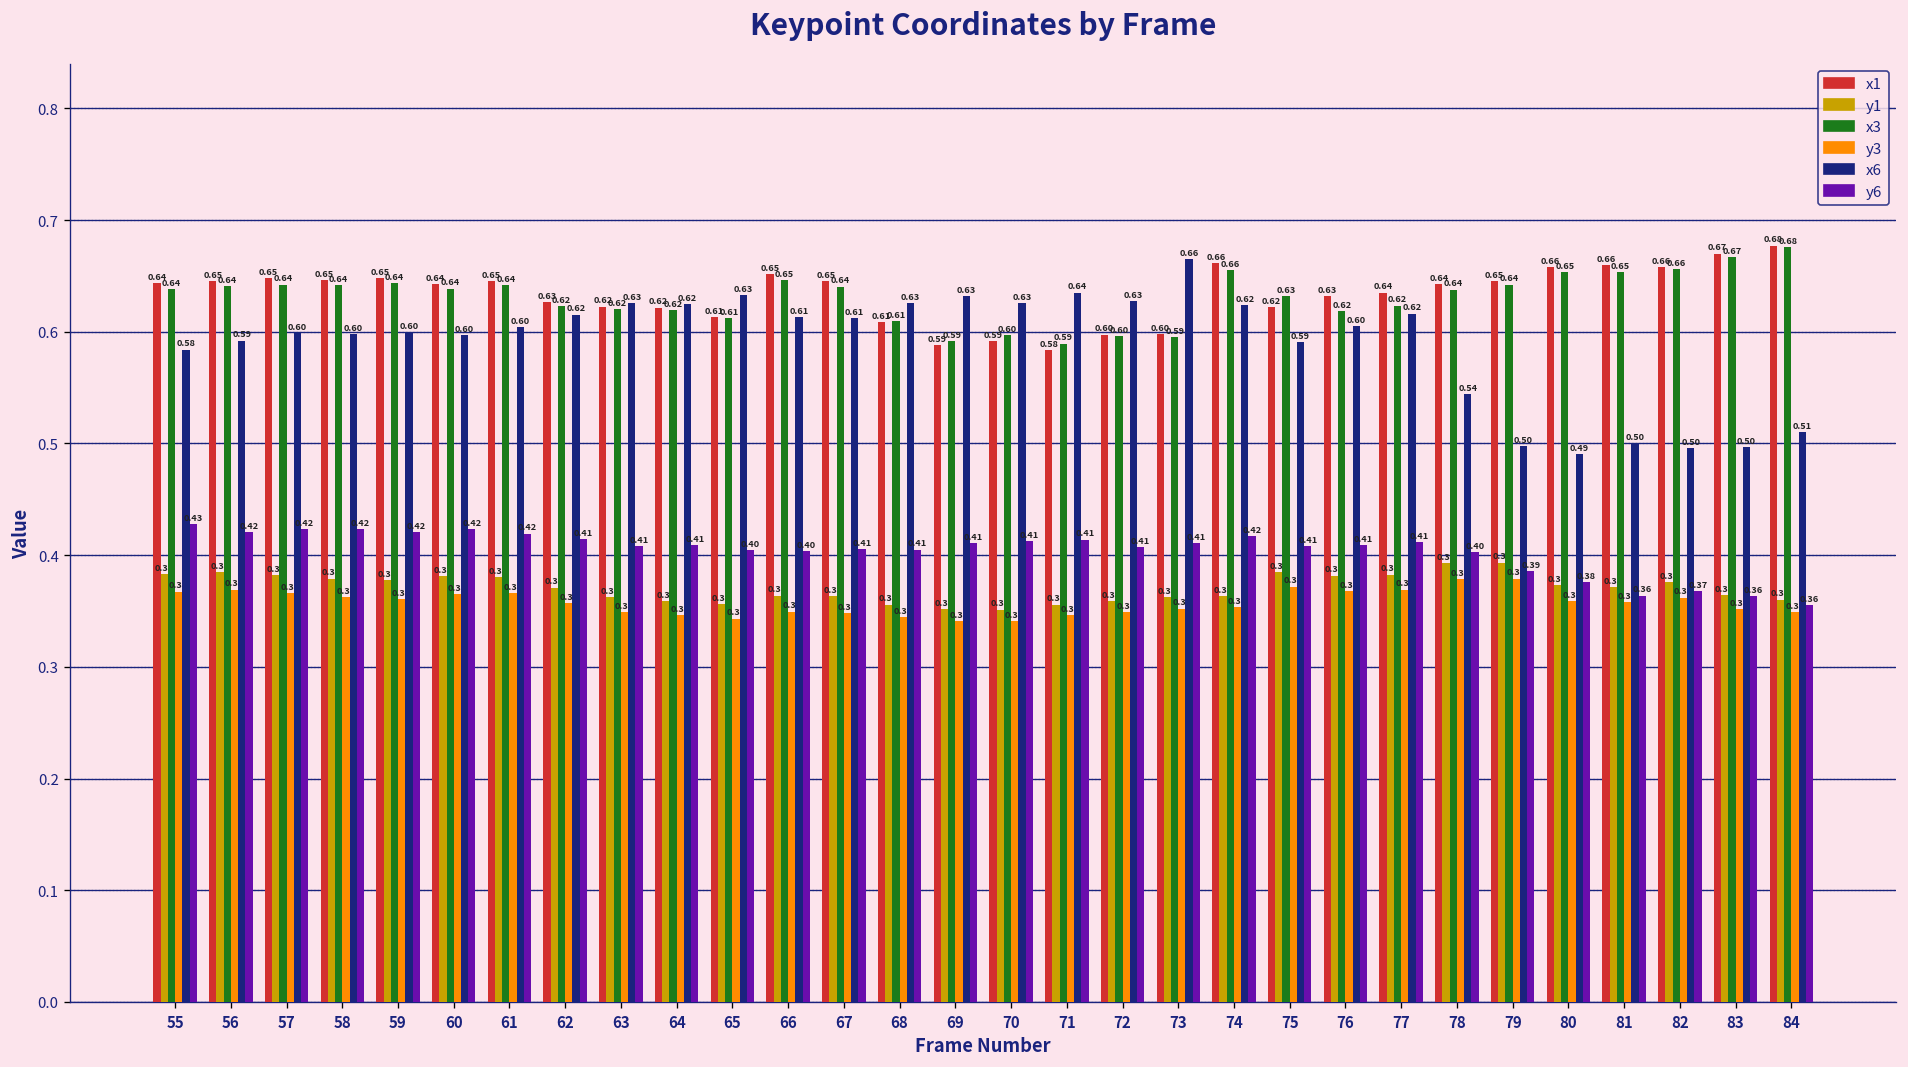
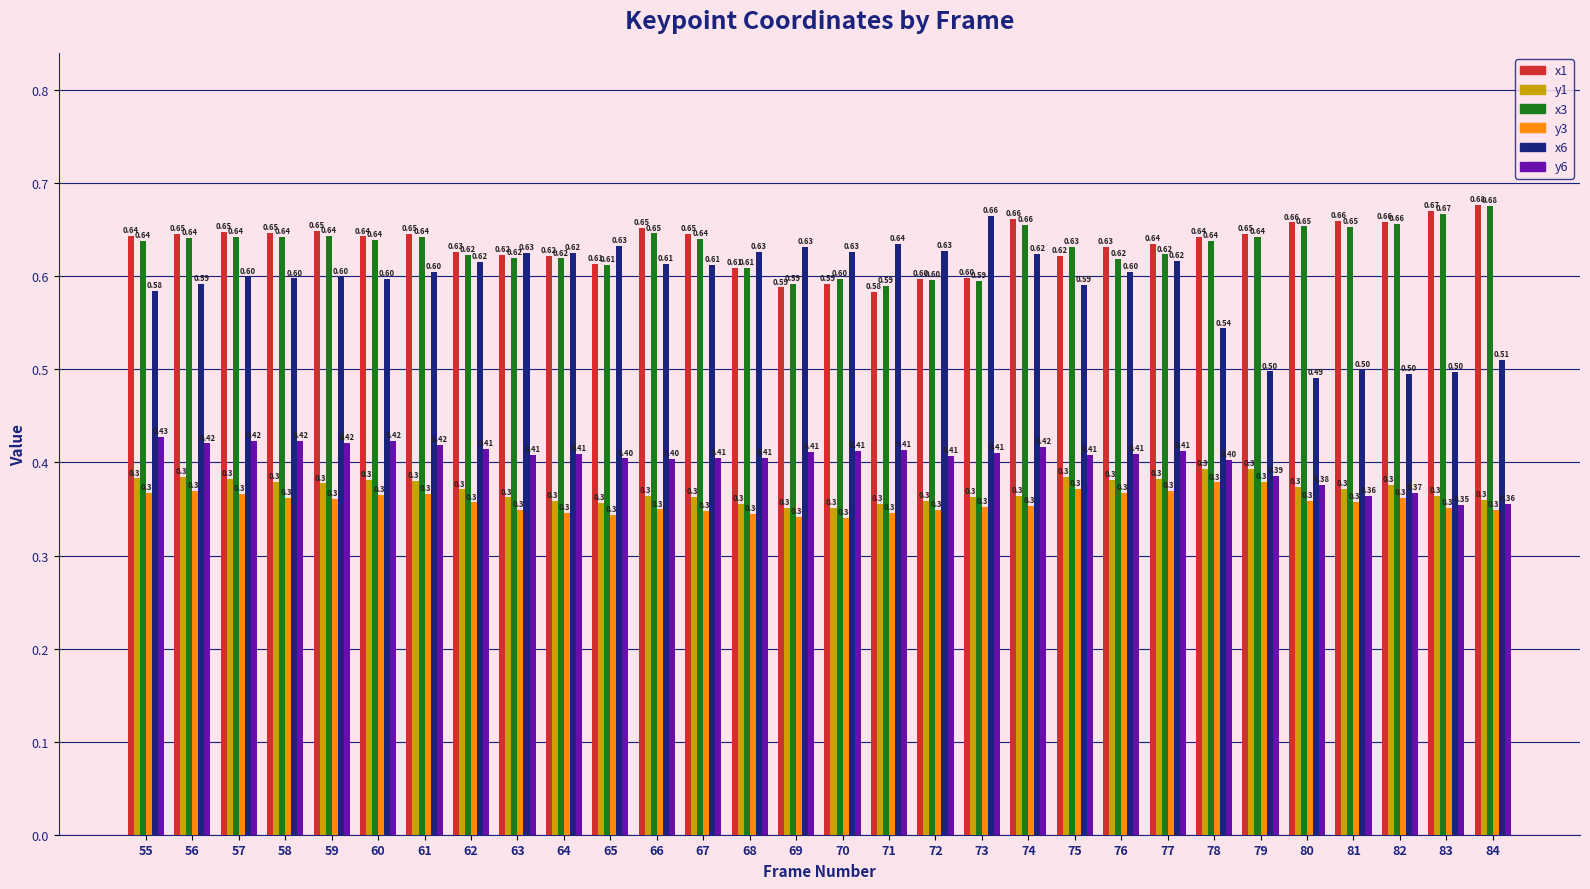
y6, 83: 0.36 -> 0.35
